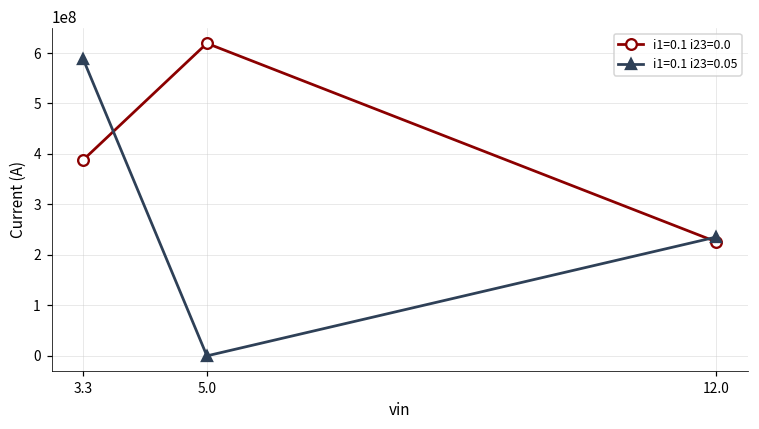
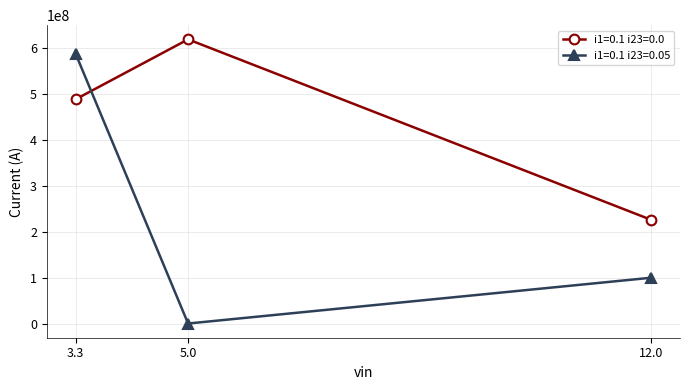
i1=0.1 i23=0.0, 3.3: 390000000 -> 490000000
i1=0.1 i23=0.05, 12.0: 240000000 -> 100000000
